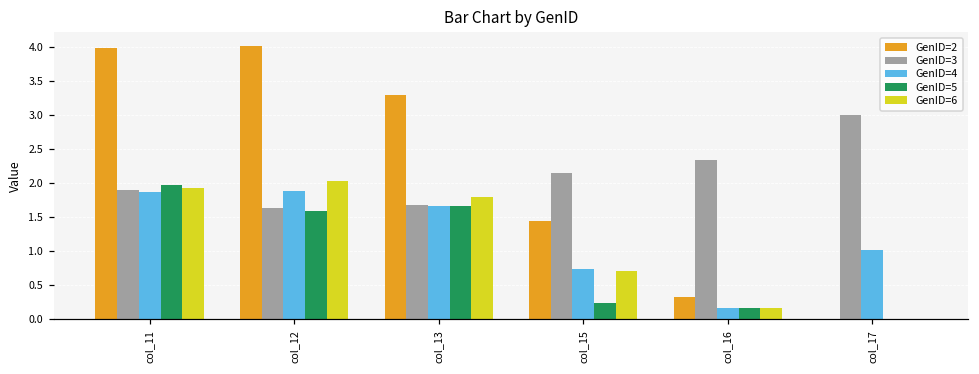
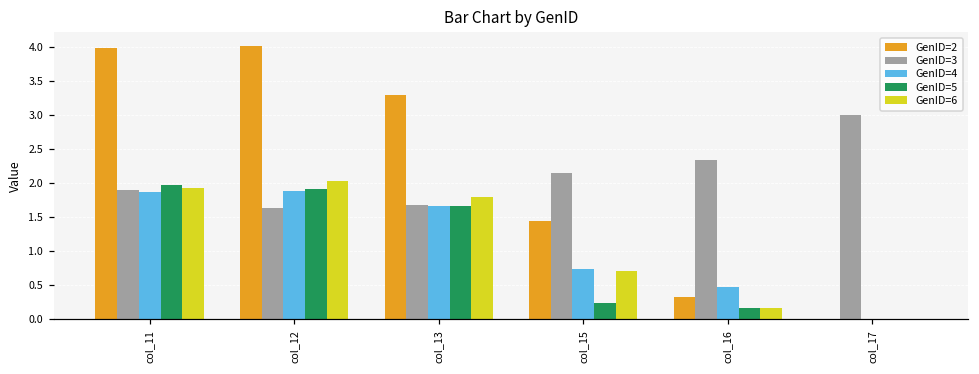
GenID=5, col_12: 1.6 -> 1.9
GenID=4, col_16: 0.2 -> 0.5
GenID=4, col_17: 1.0 -> 0.0
